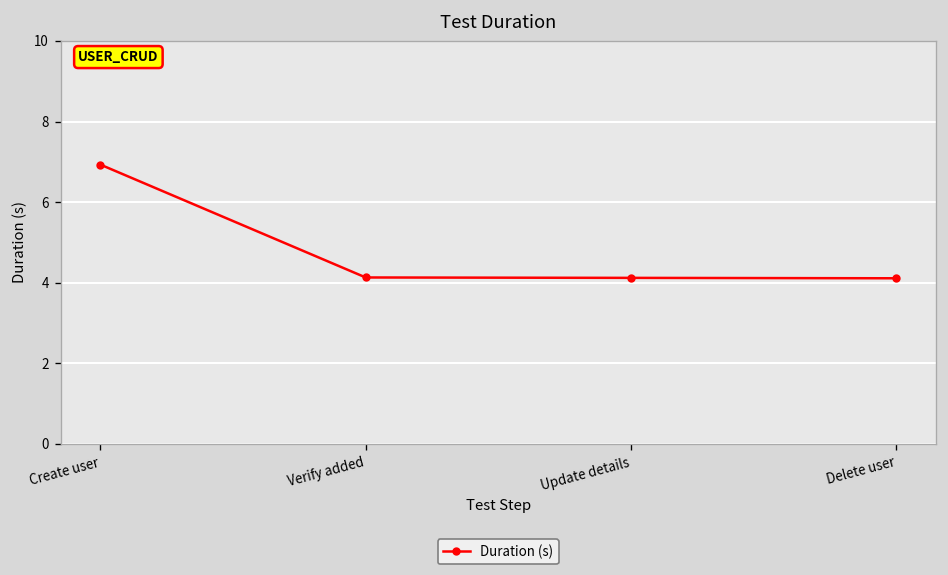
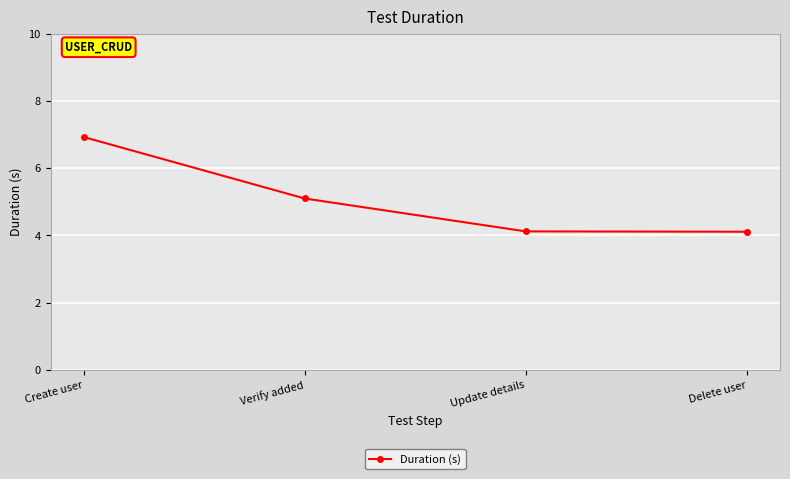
Verify added: 4.1 -> 5.1
